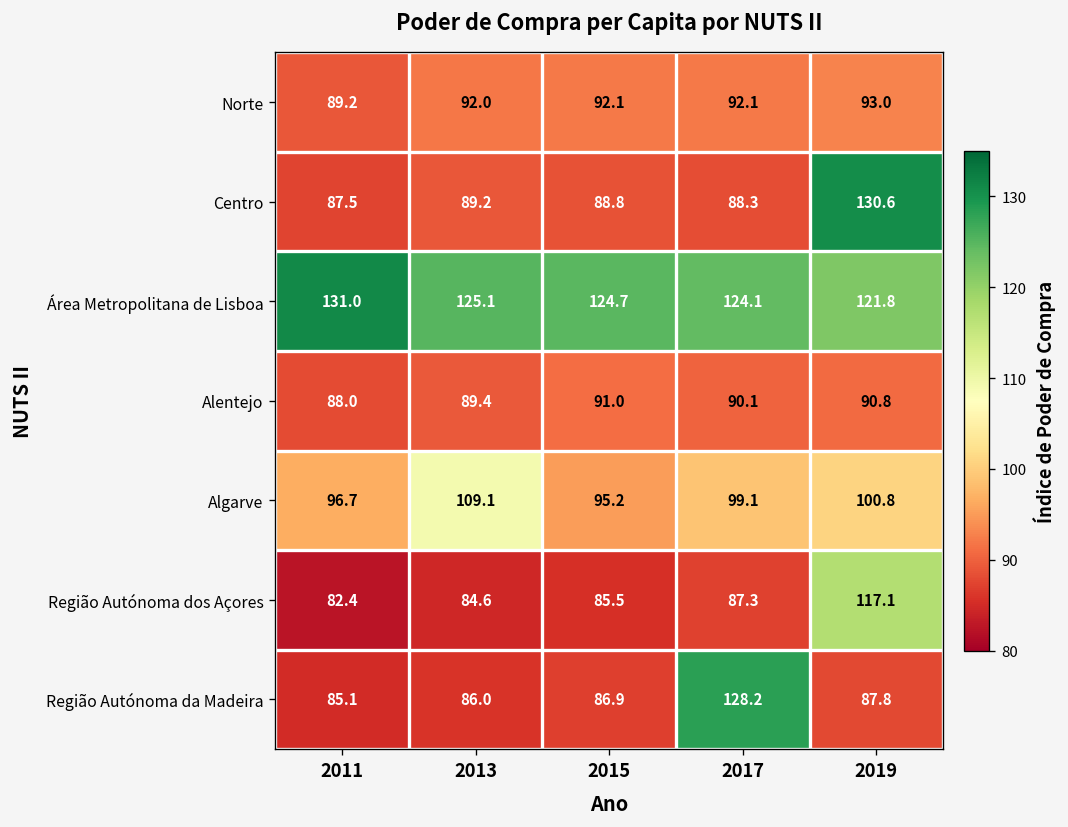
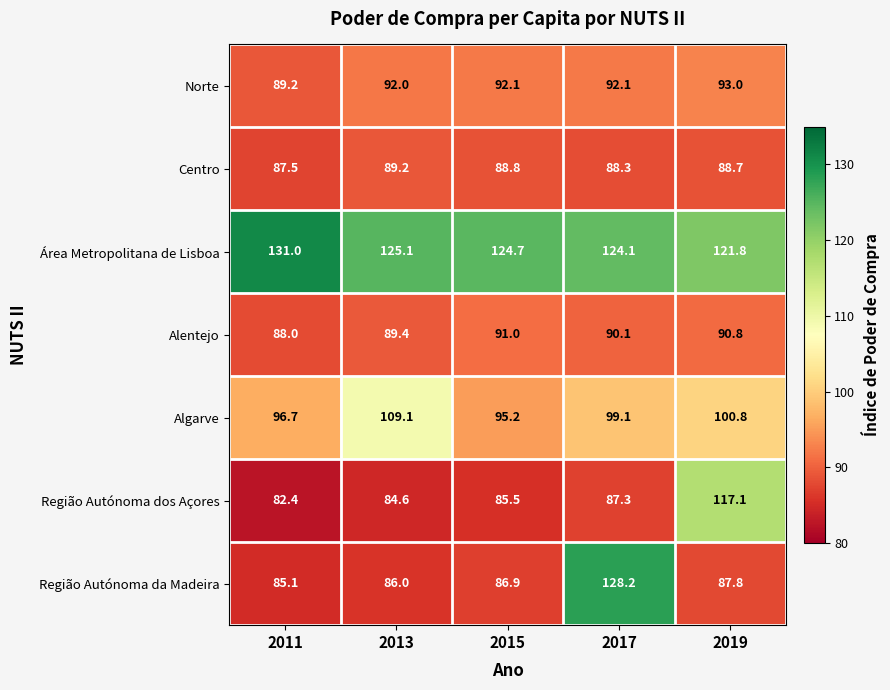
Centro, 2019: 130.6 -> 88.7
